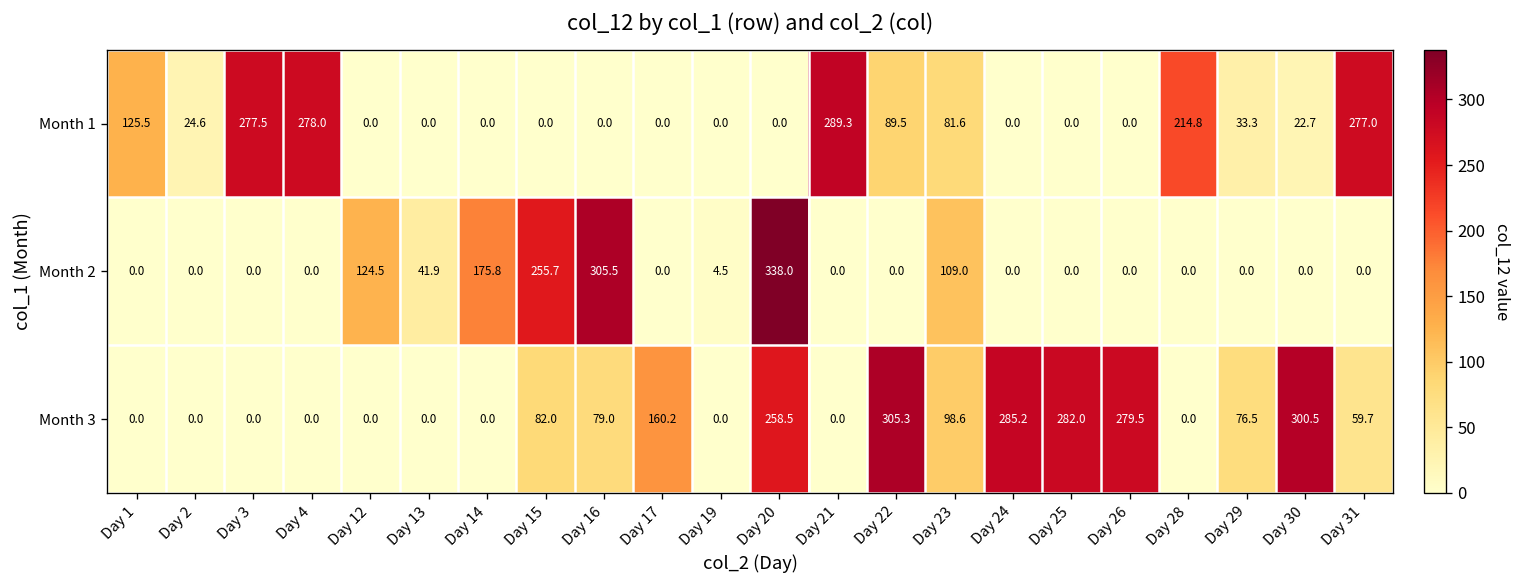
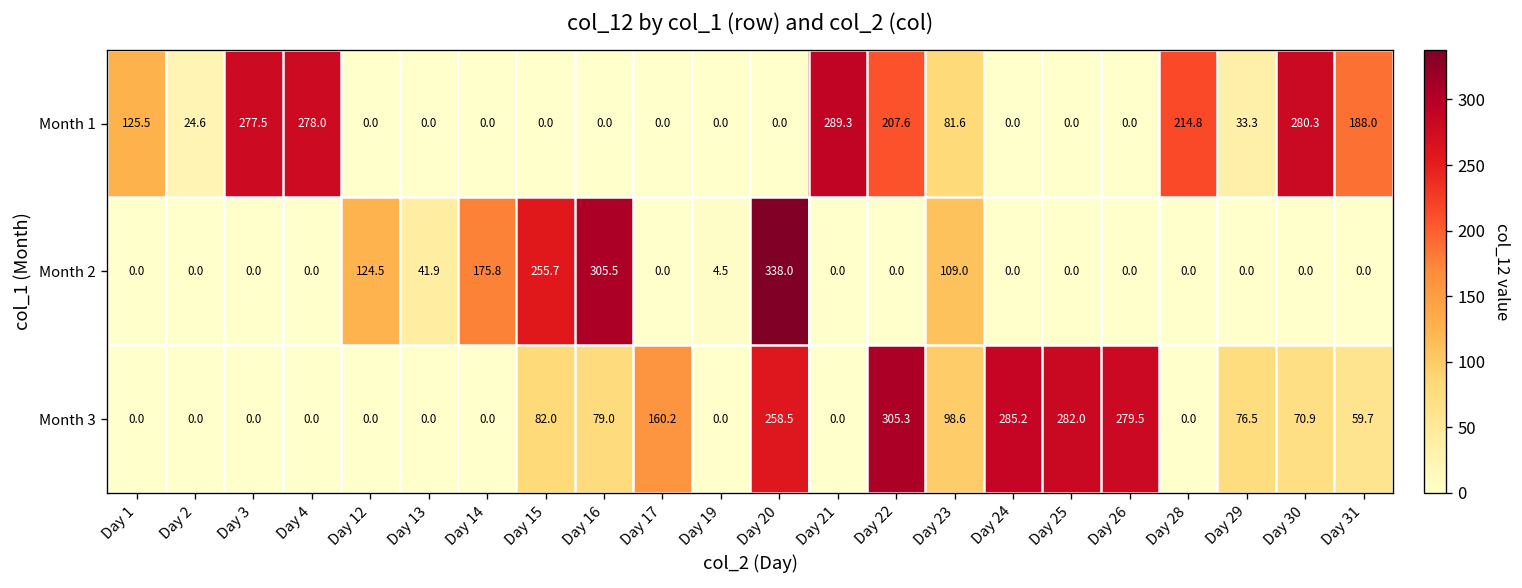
Month 1, Day 22: 89.5 -> 207.6
Month 1, Day 30: 22.7 -> 280.3
Month 1, Day 31: 277.0 -> 188.0
Month 3, Day 30: 300.5 -> 70.9
